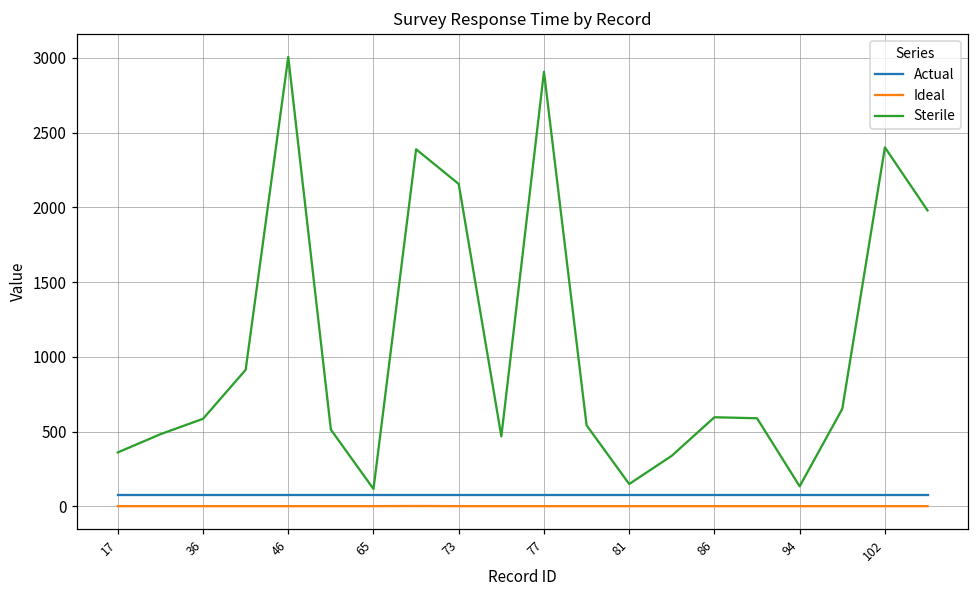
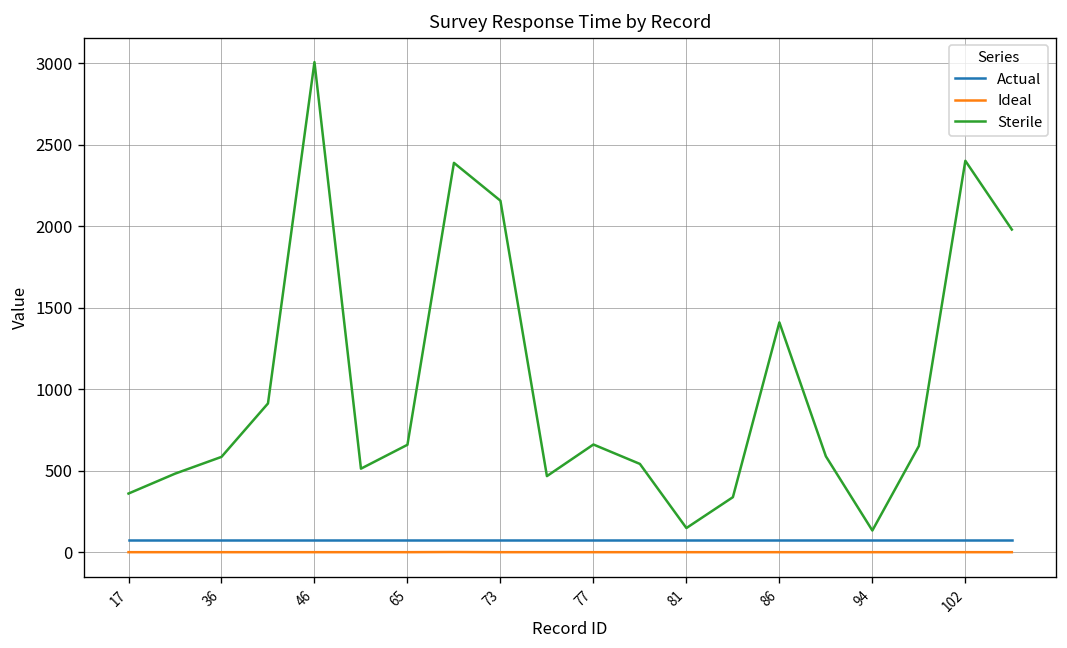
Sterile, 65: 120 -> 660
Sterile, 77: 2910 -> 660
Sterile, 86: 600 -> 1410
